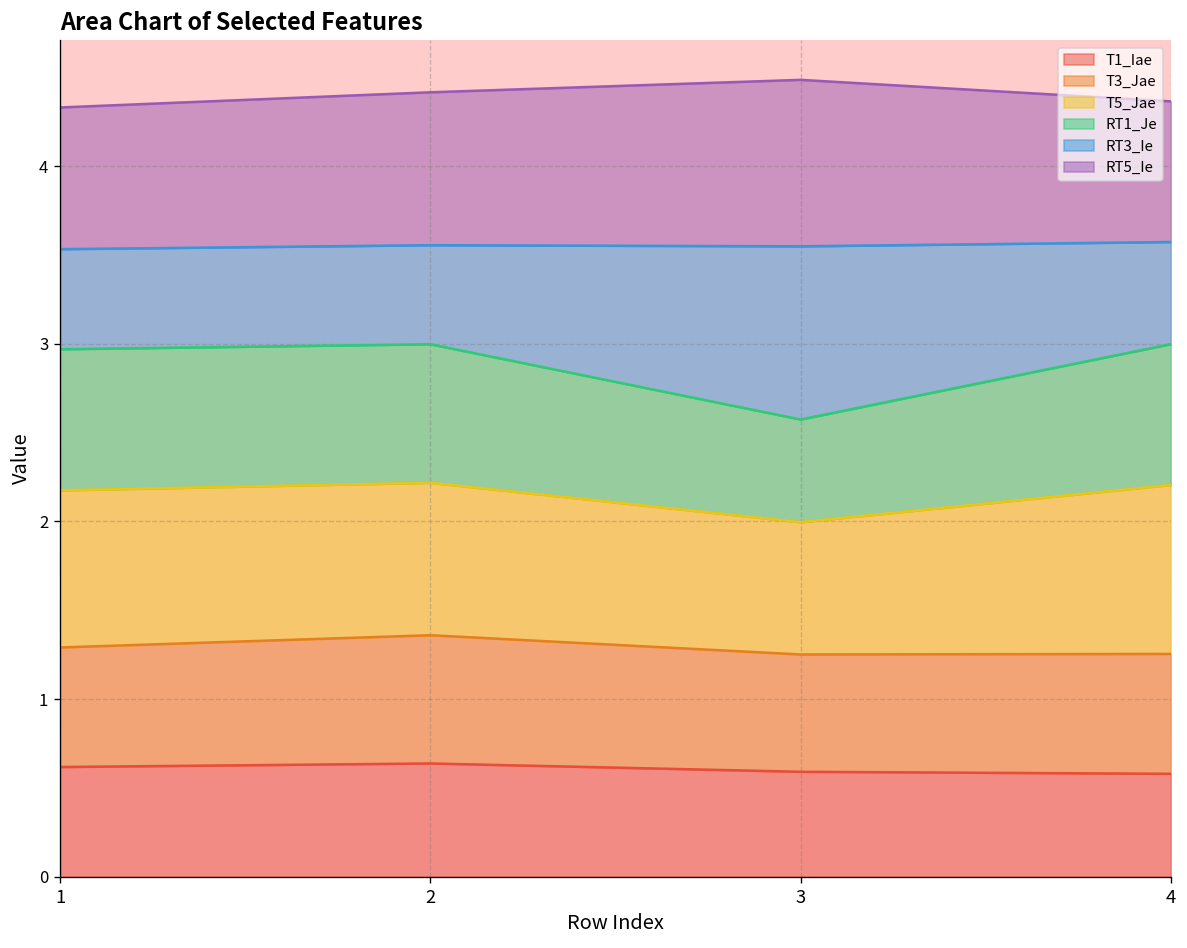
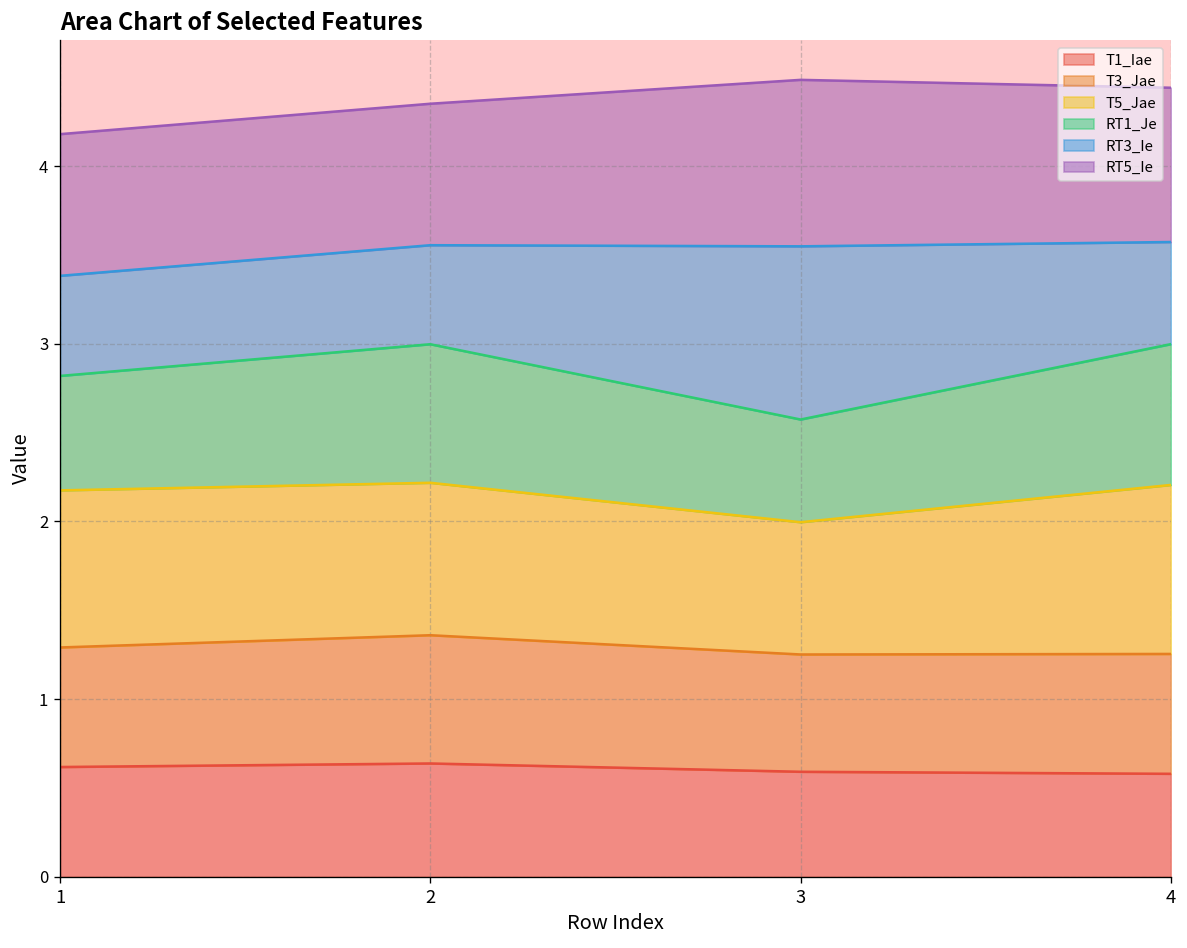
RT1_Je, 1: 0.79 -> 0.64
RT5_Ie, 2: 0.86 -> 0.80
RT5_Ie, 4: 0.79 -> 0.87
